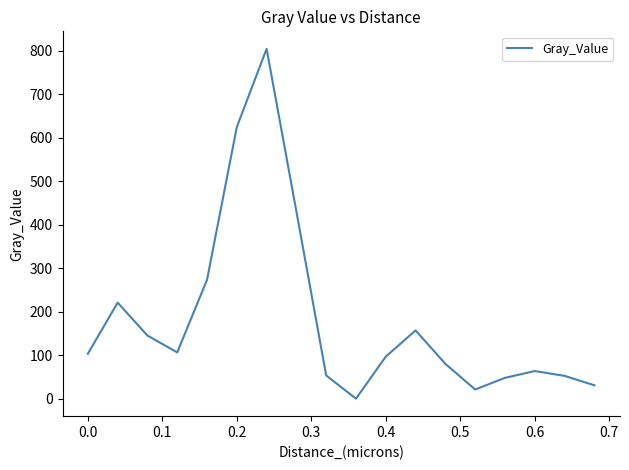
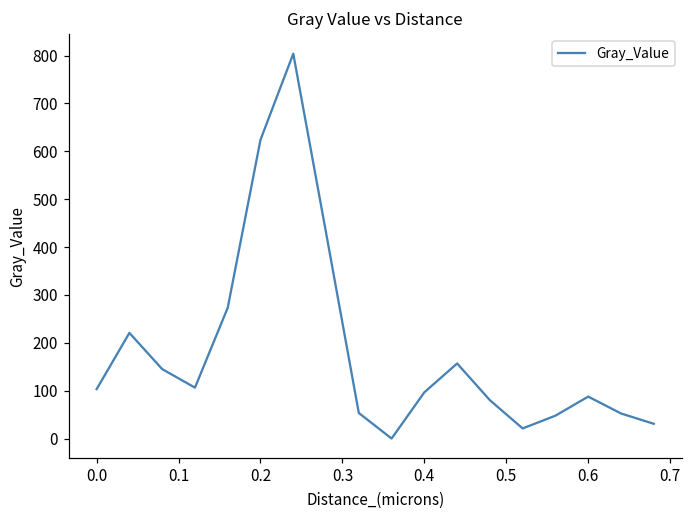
0.6: 60 -> 90
